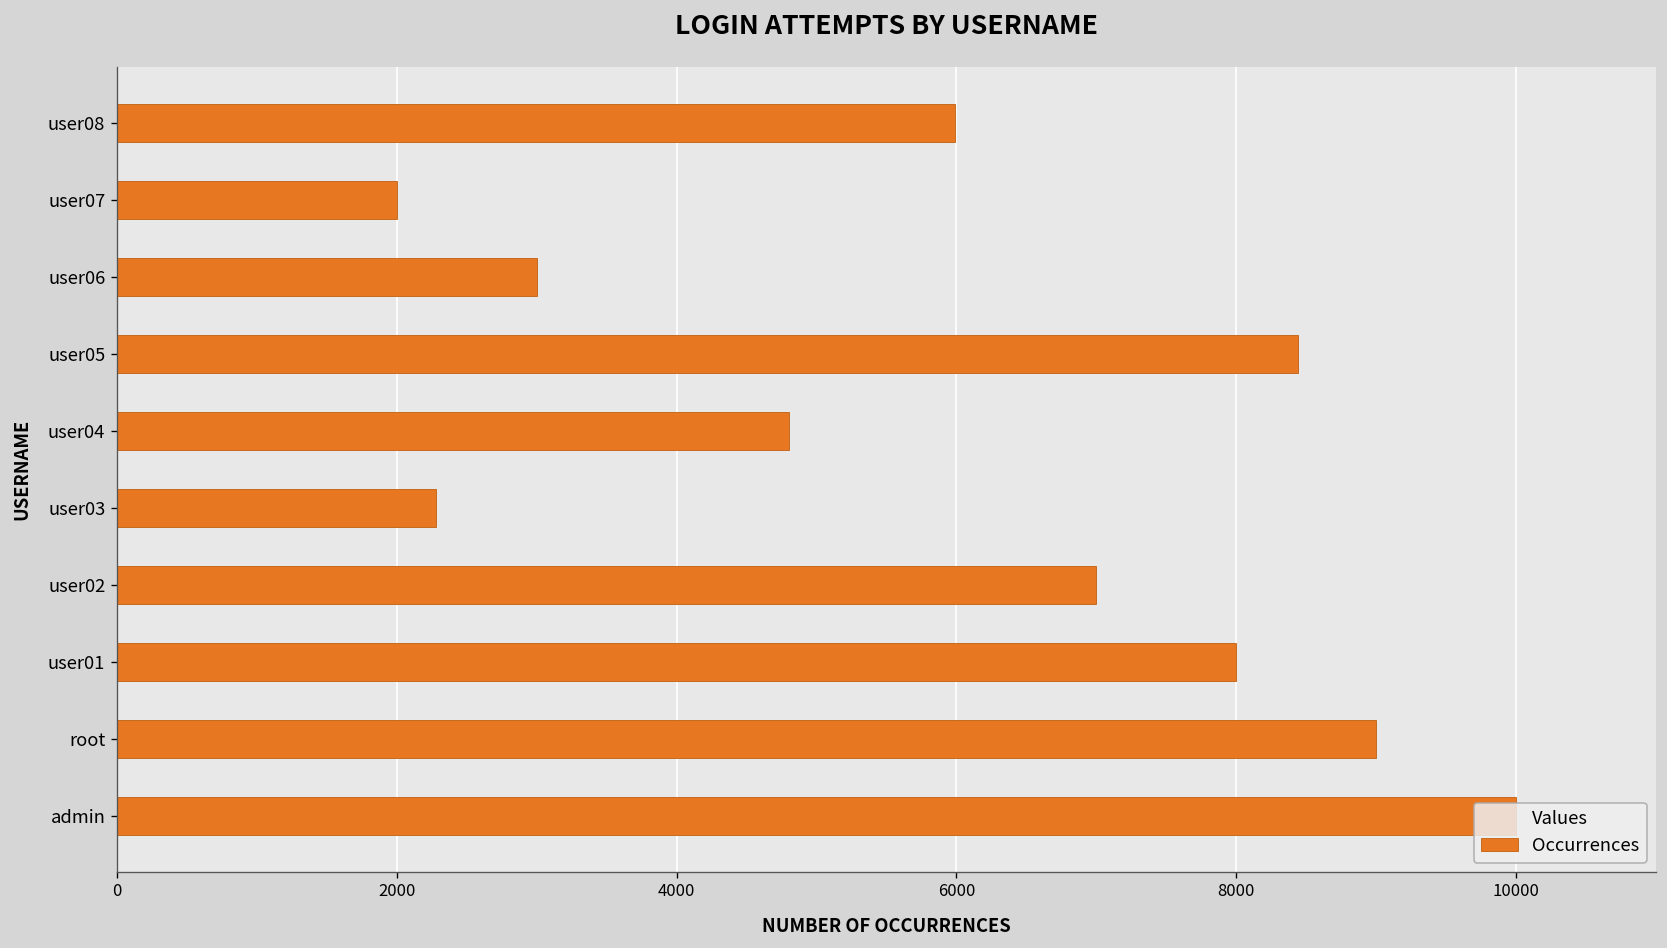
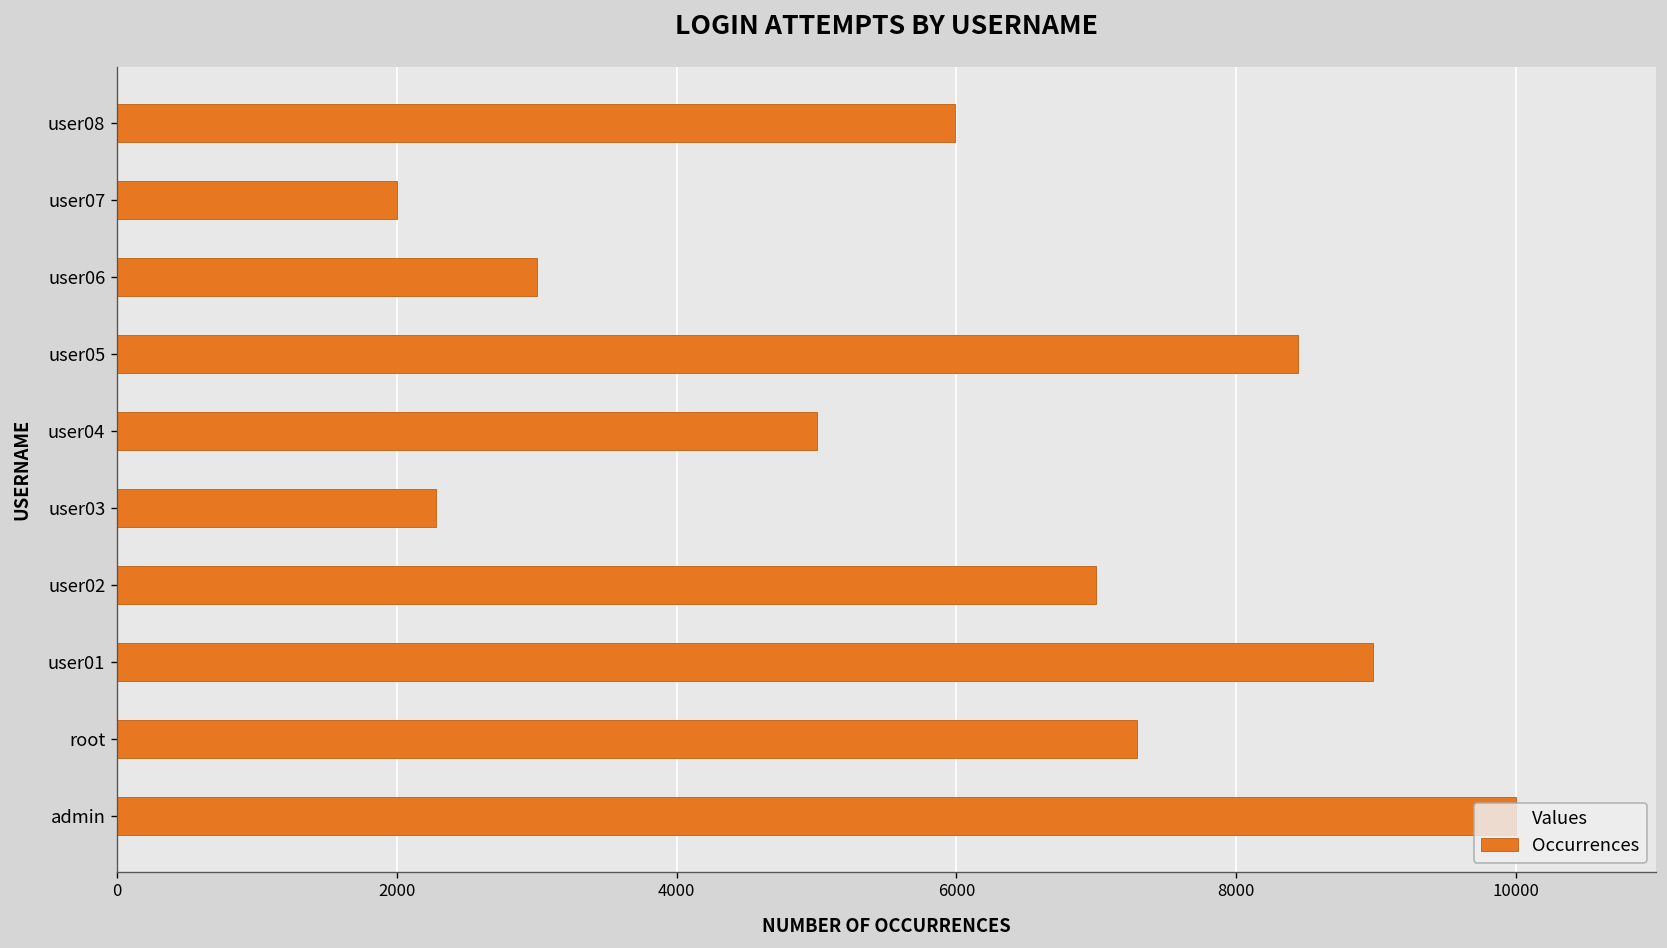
user04: 4800 -> 5000
user01: 8000 -> 8980
root: 9000 -> 7290
